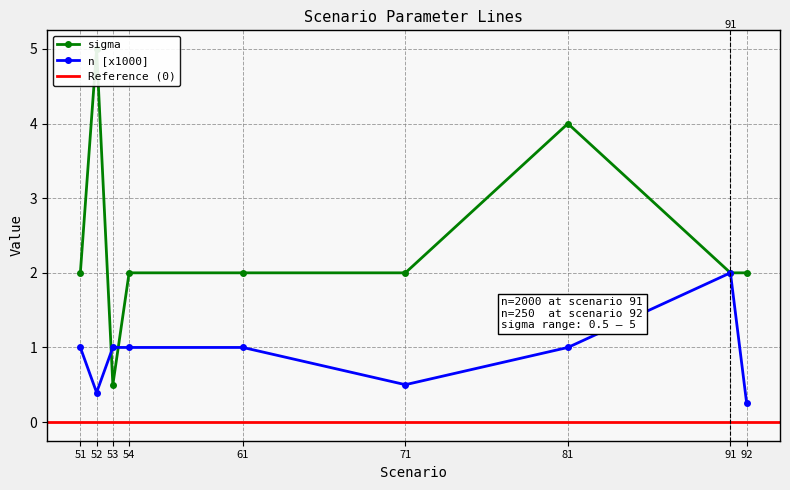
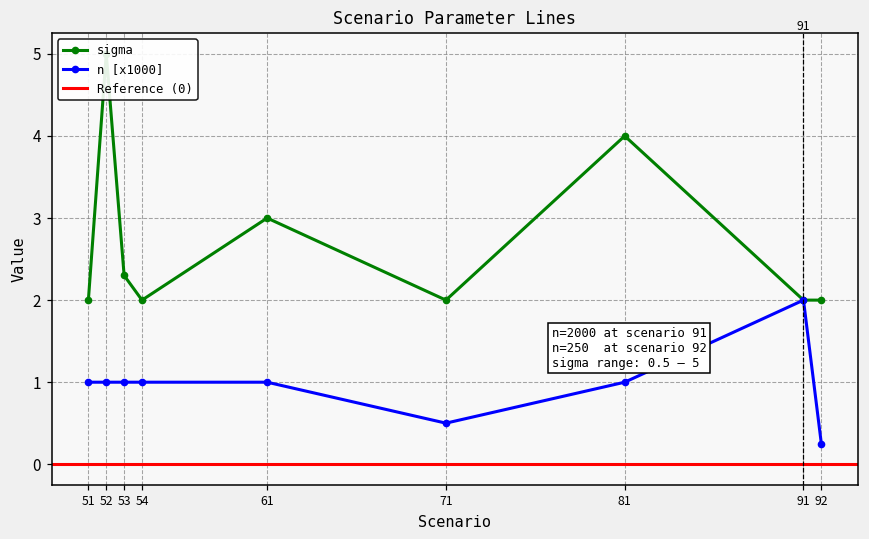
n [x1000], 52: 0.4 -> 1.0
sigma, 53: 0.5 -> 2.3
sigma, 61: 2 -> 3
